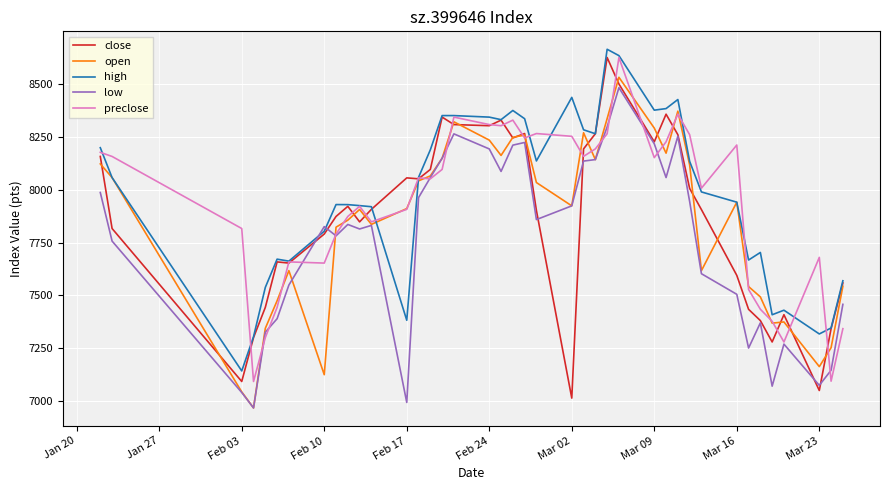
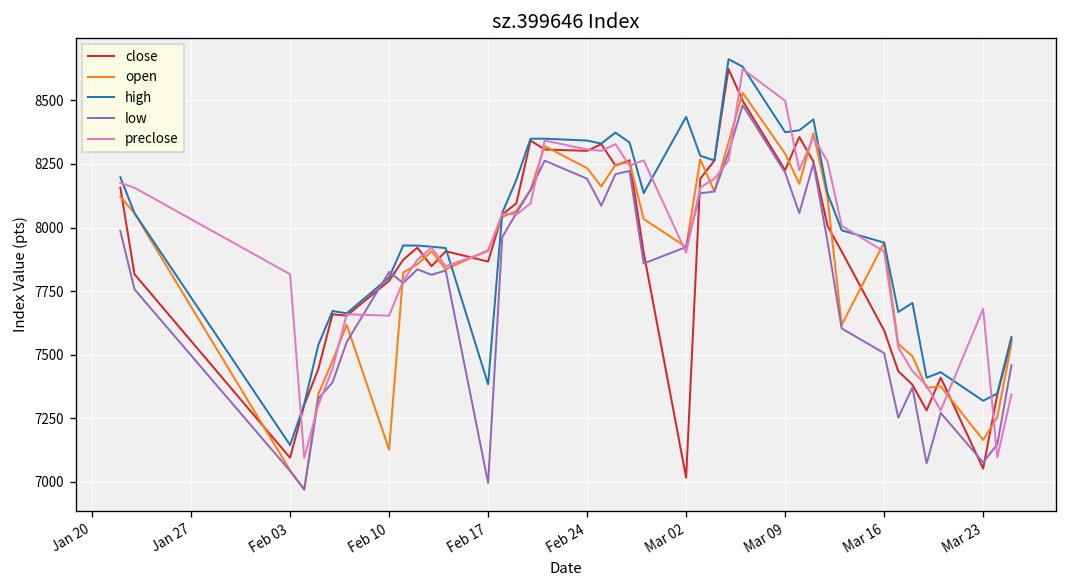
close, Feb 17: 8060 -> 7870
preclose, Mar 02: 8250 -> 7900
preclose, Mar 09: 8150 -> 8500
preclose, Mar 16: 8210 -> 7910
